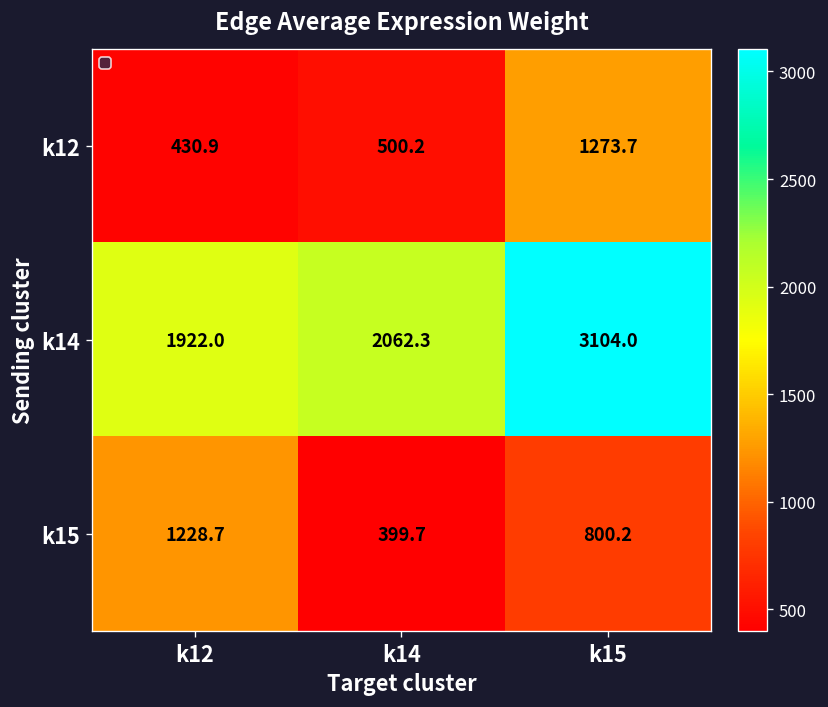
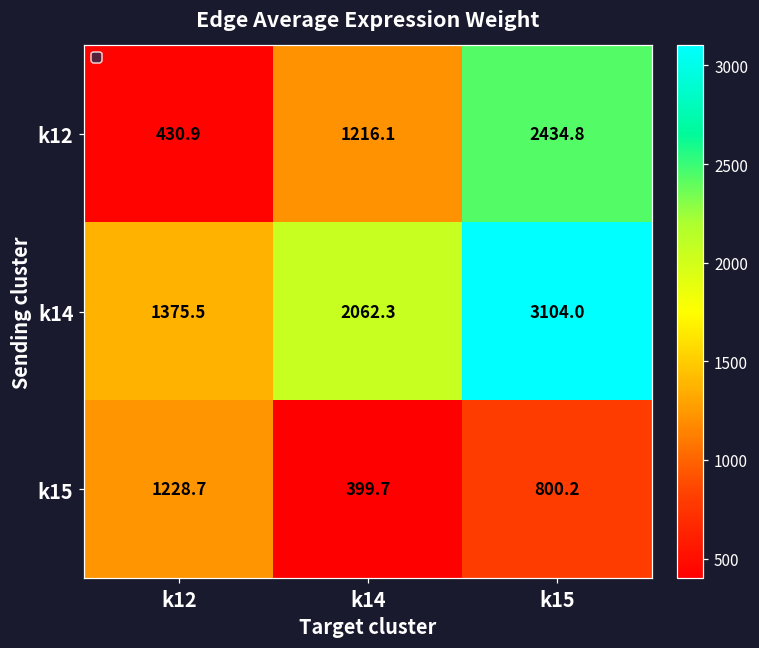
k12, k14: 500.2 -> 1216.1
k12, k15: 1273.7 -> 2434.8
k14, k12: 1922.0 -> 1375.5
